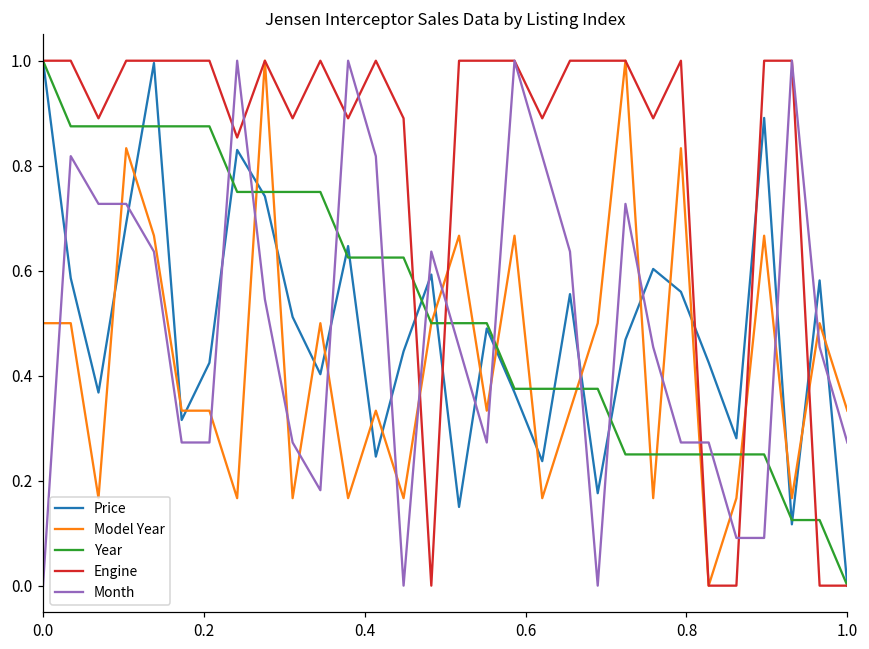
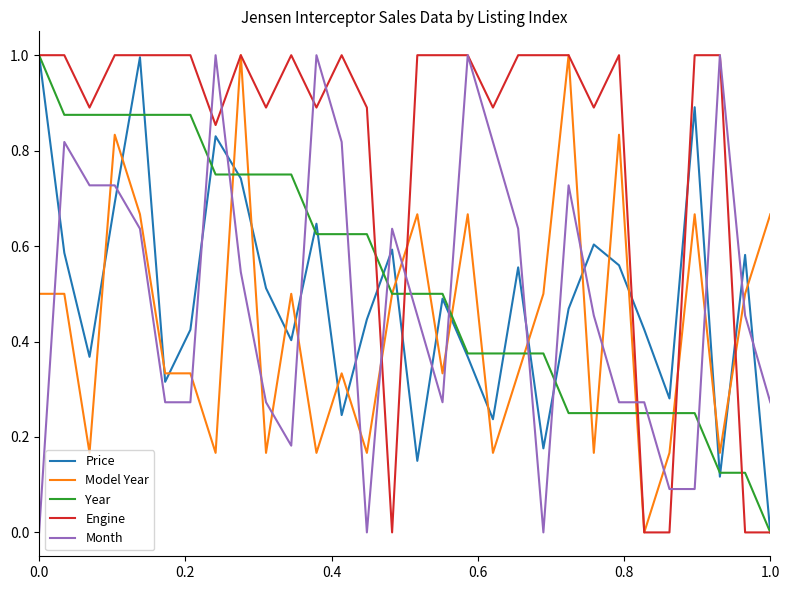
Model Year, 1.0: 0.33 -> 0.67
